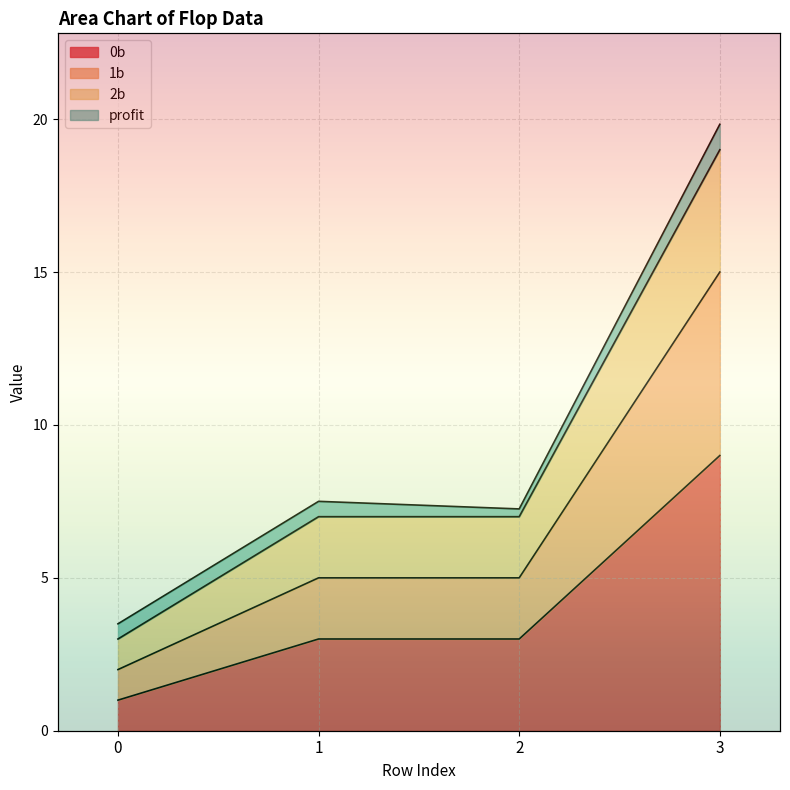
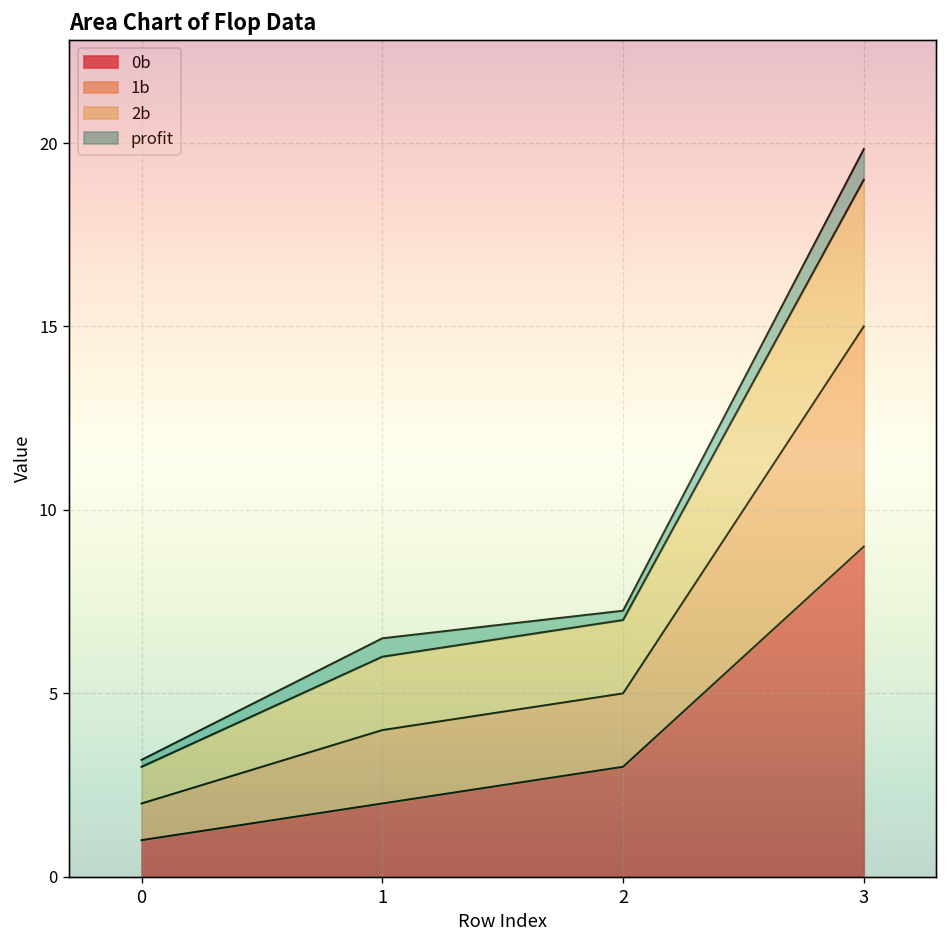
profit, 0: 0.5 -> 0.2
0b, 1: 3 -> 2
